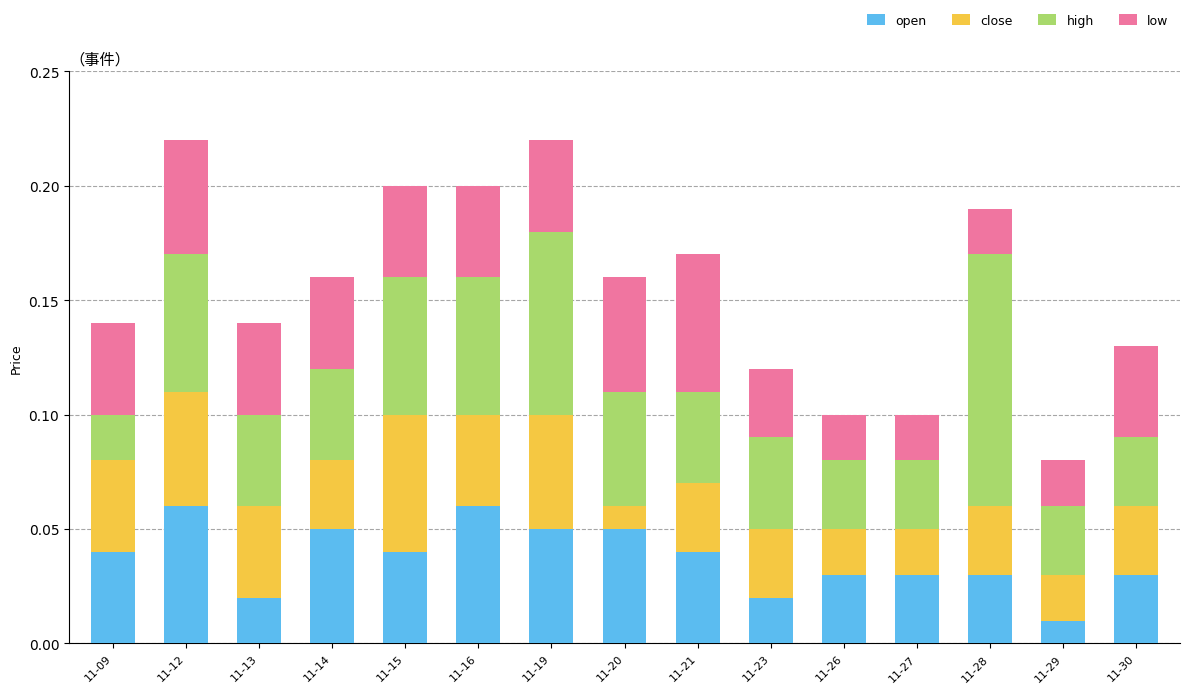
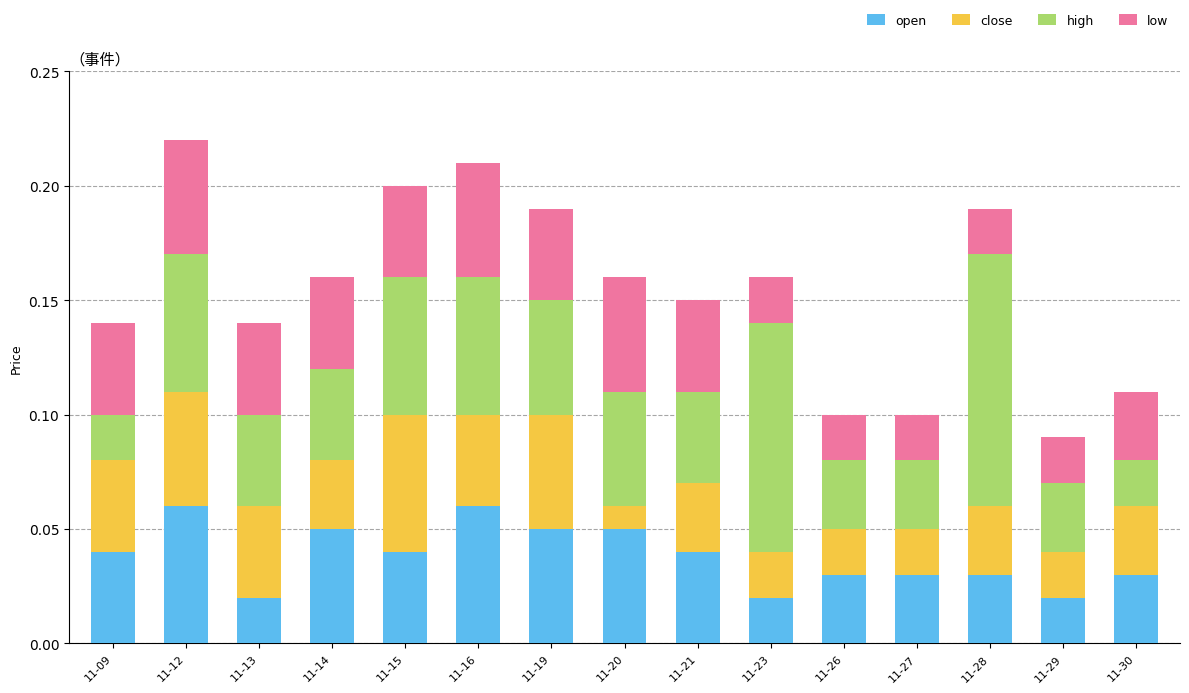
low, 11-16: 0.04 -> 0.05
high, 11-19: 0.08 -> 0.05
low, 11-21: 0.06 -> 0.04
close, 11-23: 0.03 -> 0.02
high, 11-23: 0.04 -> 0.10
low, 11-23: 0.03 -> 0.02
open, 11-29: 0.01 -> 0.02
high, 11-30: 0.03 -> 0.02
low, 11-30: 0.04 -> 0.03
